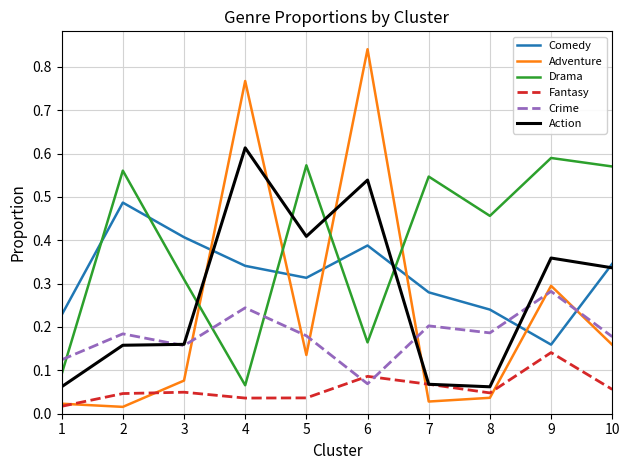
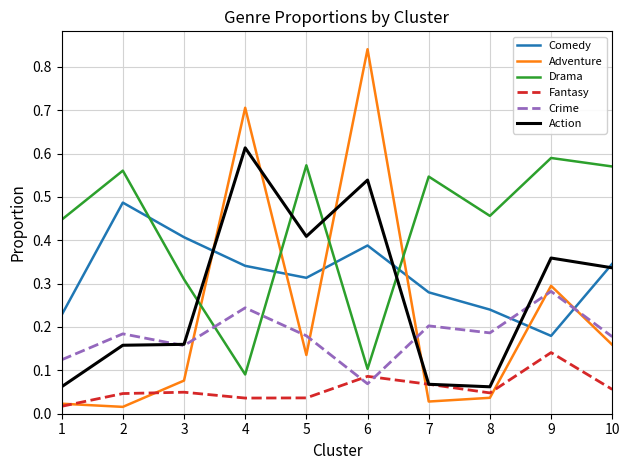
Drama, 1: 0.09 -> 0.45
Adventure, 4: 0.77 -> 0.71
Drama, 4: 0.07 -> 0.09
Drama, 6: 0.16 -> 0.10
Comedy, 9: 0.16 -> 0.18
